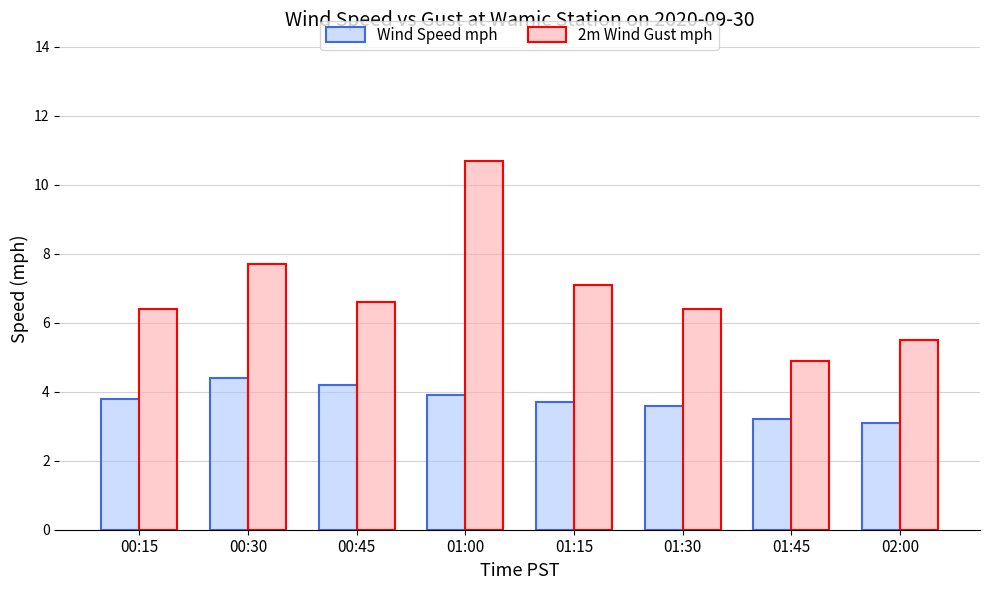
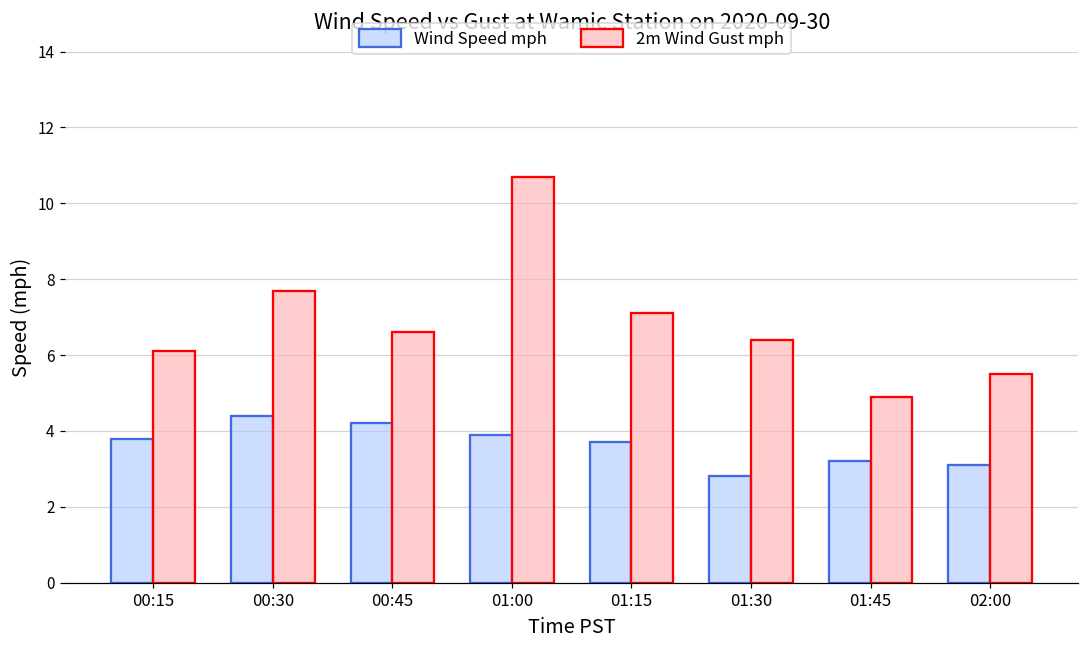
2m Wind Gust mph, 00:15: 6.4 -> 6.1
Wind Speed mph, 01:30: 3.6 -> 2.8
